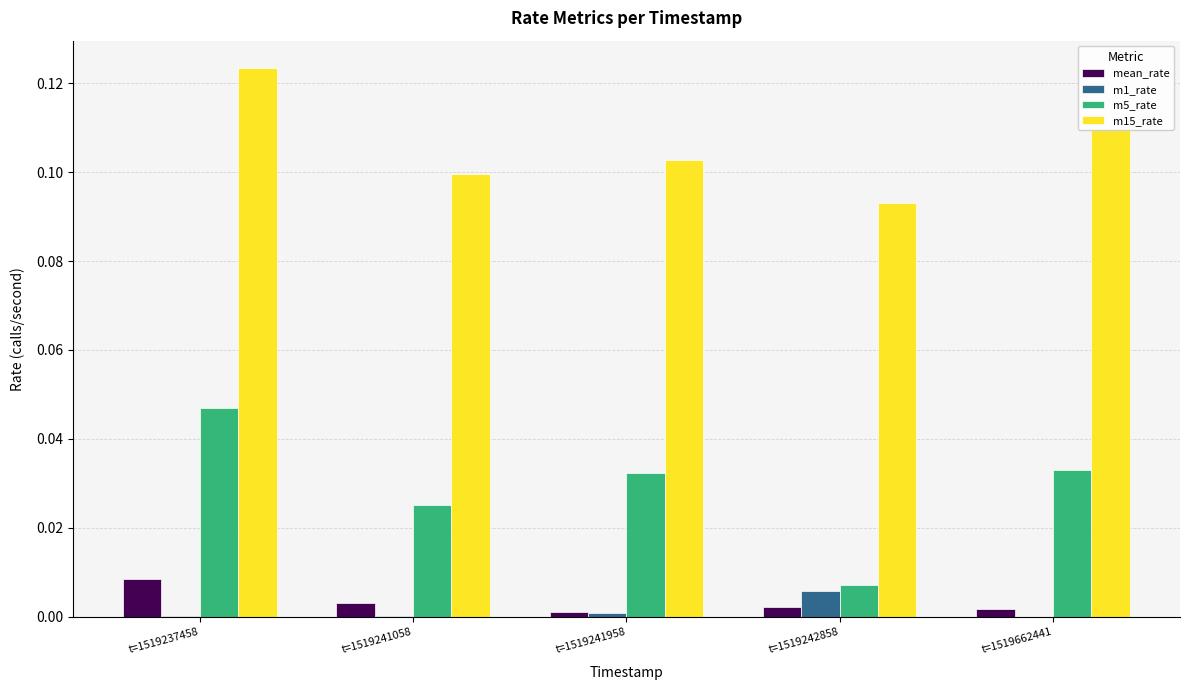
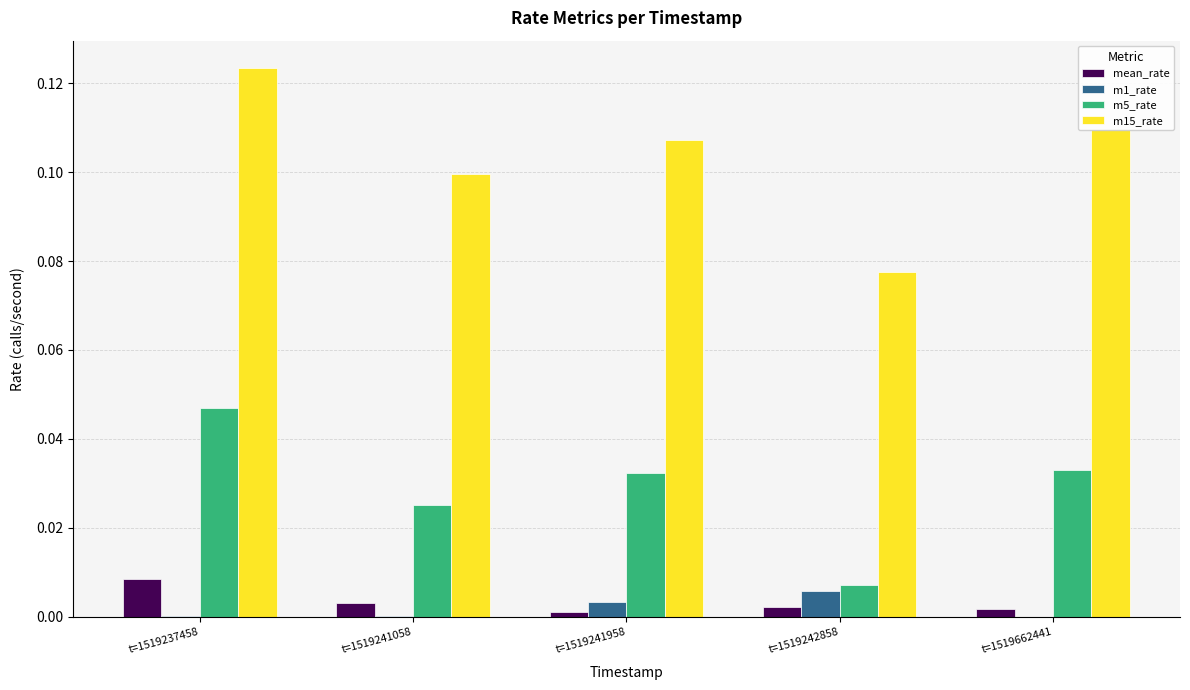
m1_rate, t=1519241958: 0.001 -> 0.003
m15_rate, t=1519241958: 0.103 -> 0.107
m15_rate, t=1519242858: 0.093 -> 0.078
